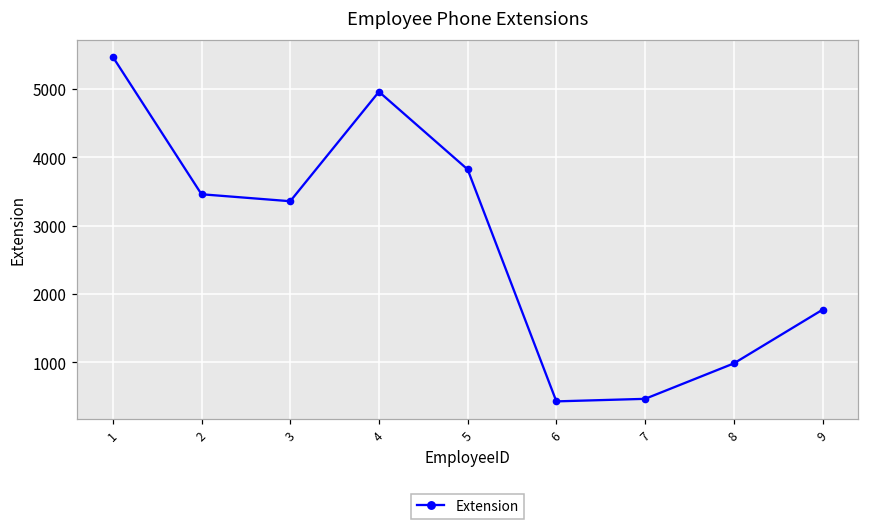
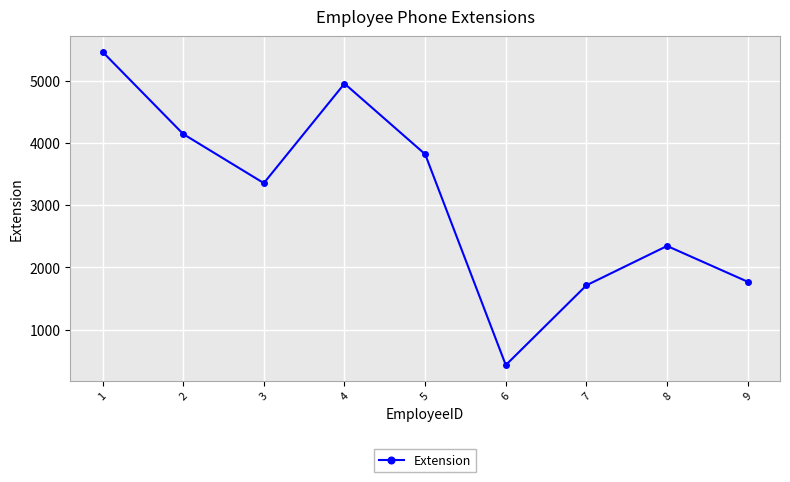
2: 3500 -> 4100
7: 500 -> 1700
8: 1000 -> 2300
